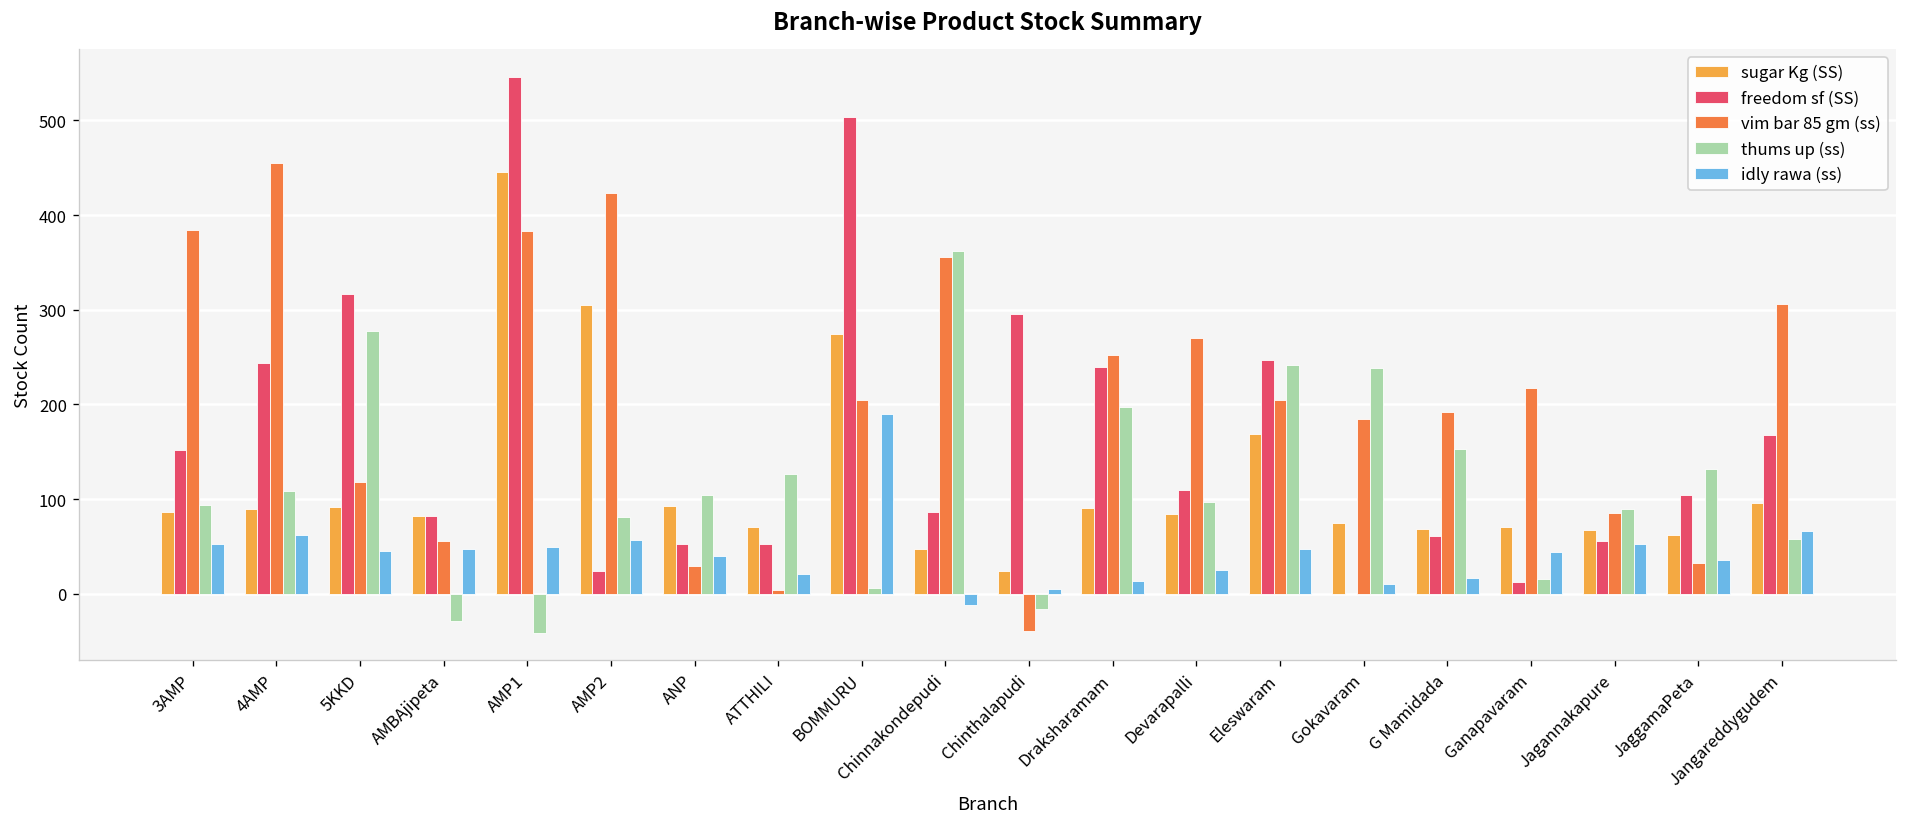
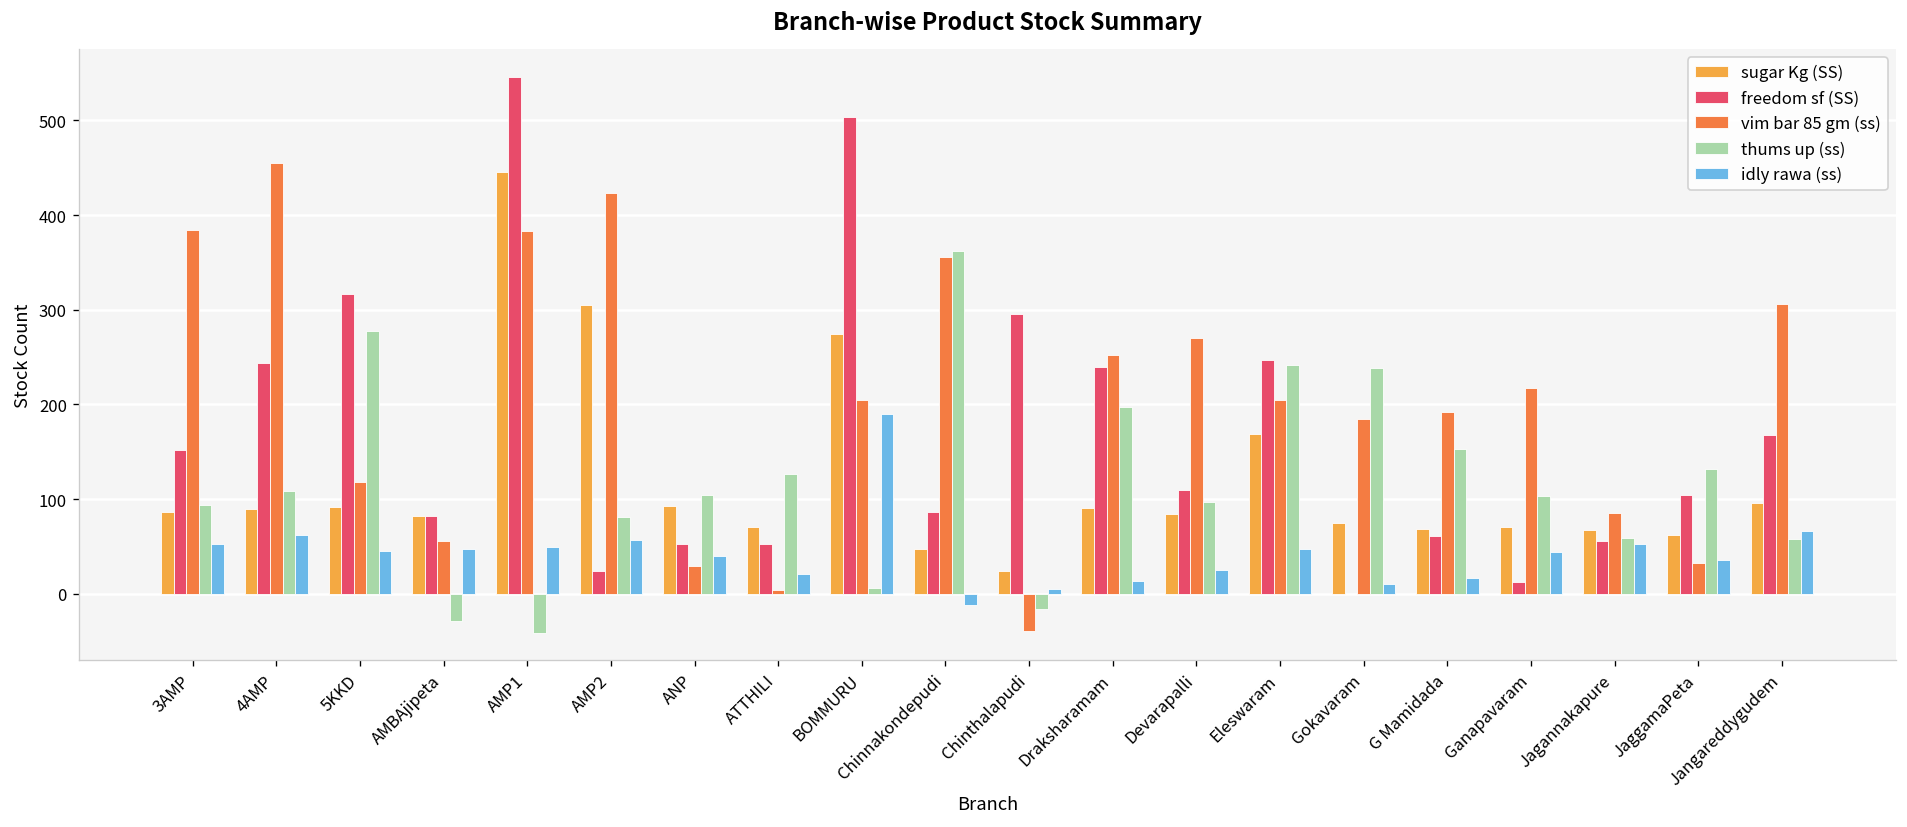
thums up (ss), Ganapavaram: 20 -> 100
thums up (ss), Jagannakapure: 90 -> 60
